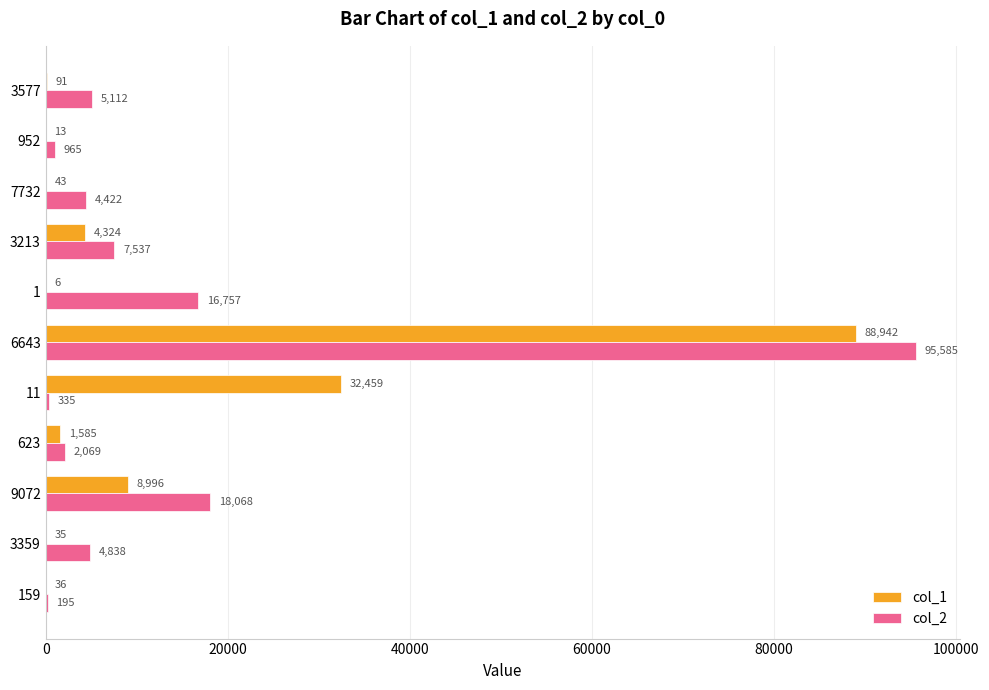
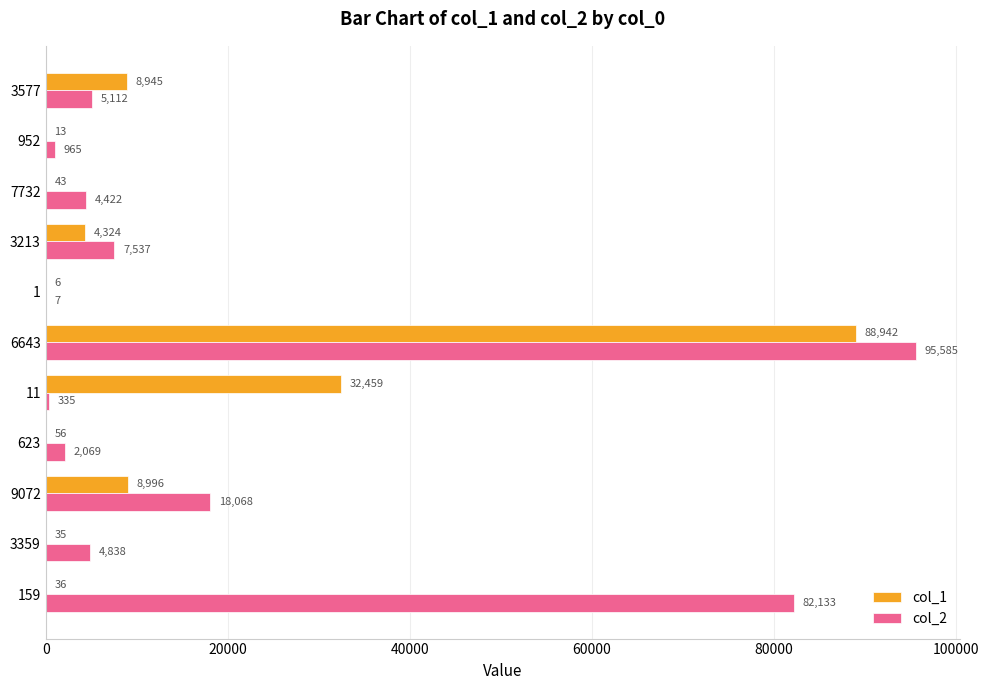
col_1, 3577: 91 -> 8,945
col_2, 1: 16,757 -> 7
col_1, 623: 1,585 -> 56
col_2, 159: 195 -> 82,133
